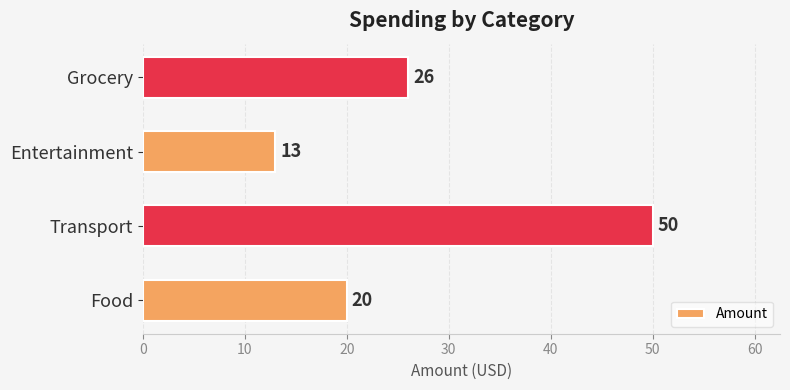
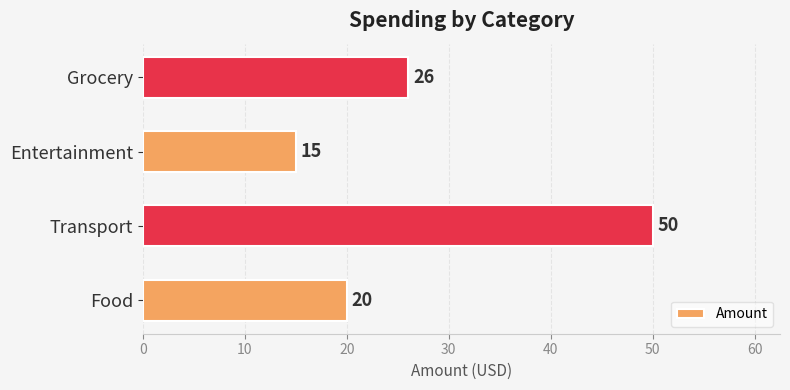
Entertainment: 13 -> 15
